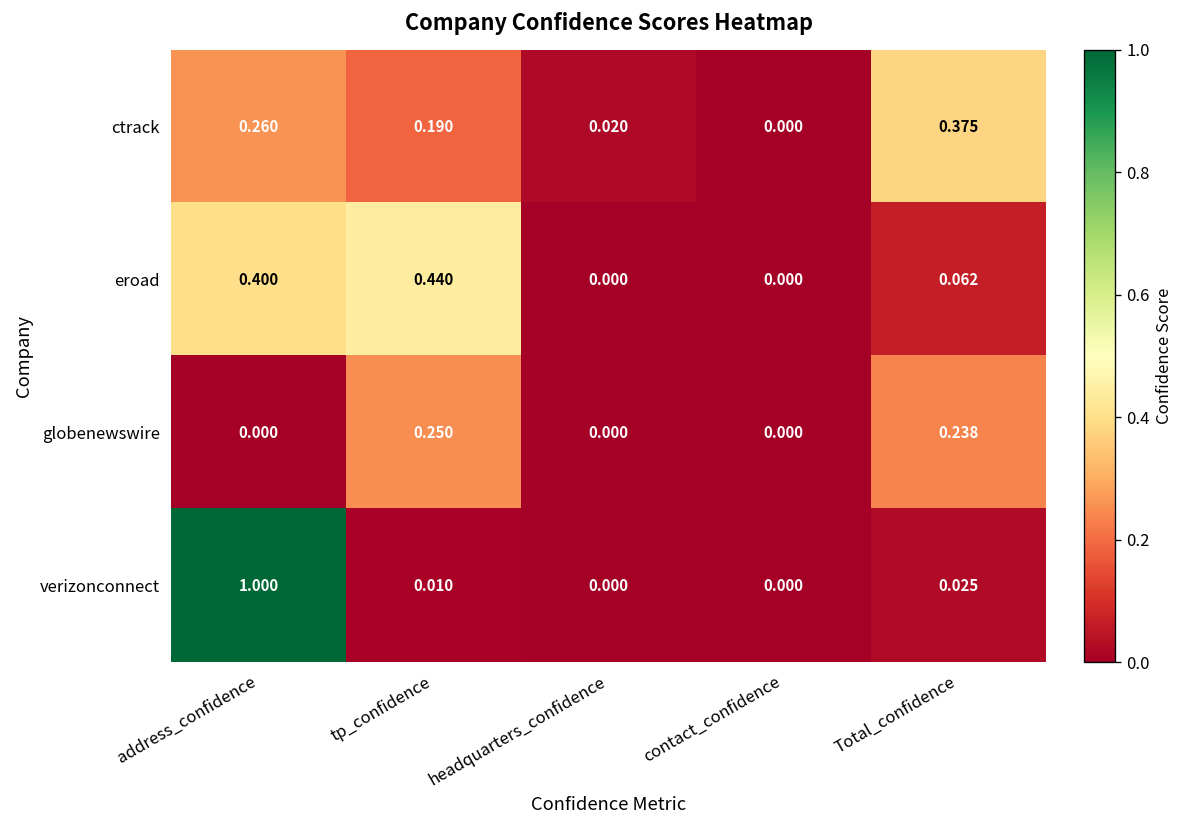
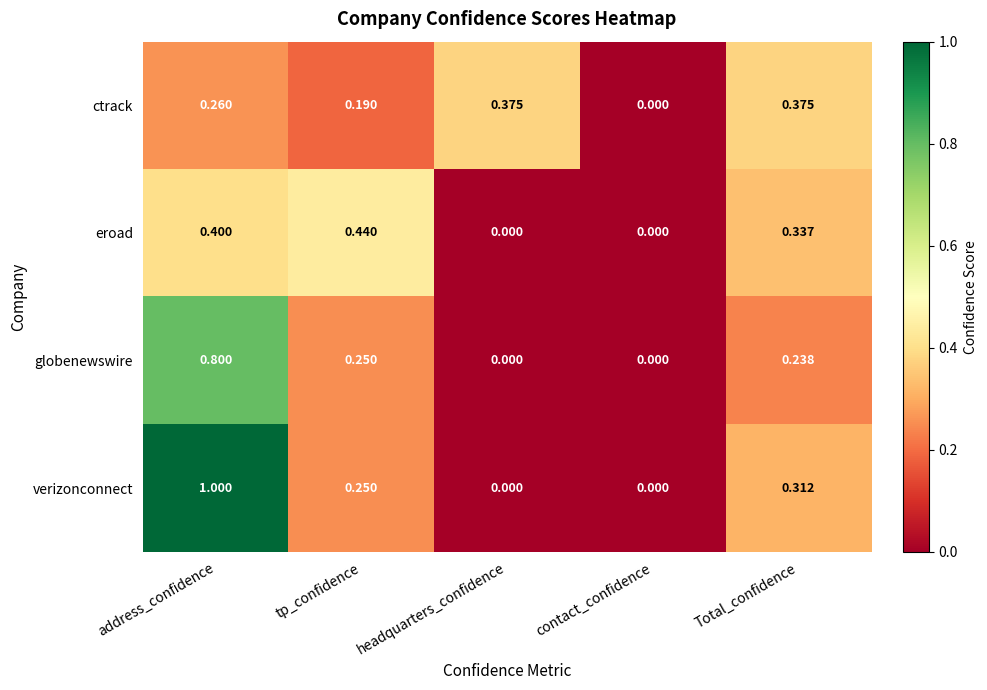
ctrack, headquarters_confidence: 0.020 -> 0.375
eroad, Total_confidence: 0.062 -> 0.337
globenewswire, address_confidence: 0.000 -> 0.800
verizonconnect, tp_confidence: 0.010 -> 0.250
verizonconnect, Total_confidence: 0.025 -> 0.312
